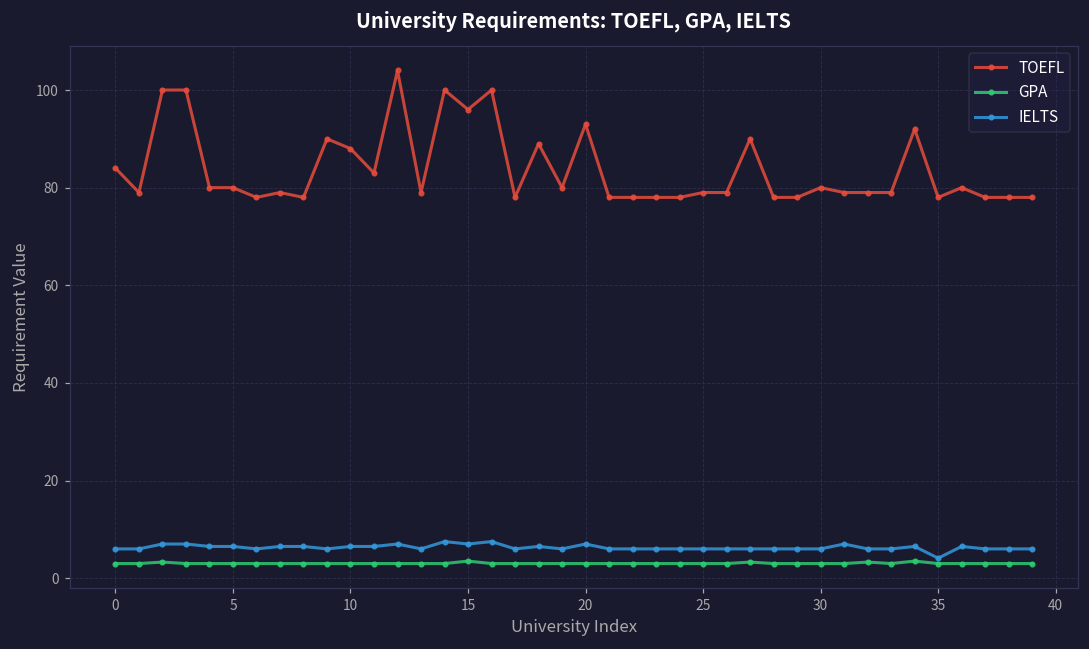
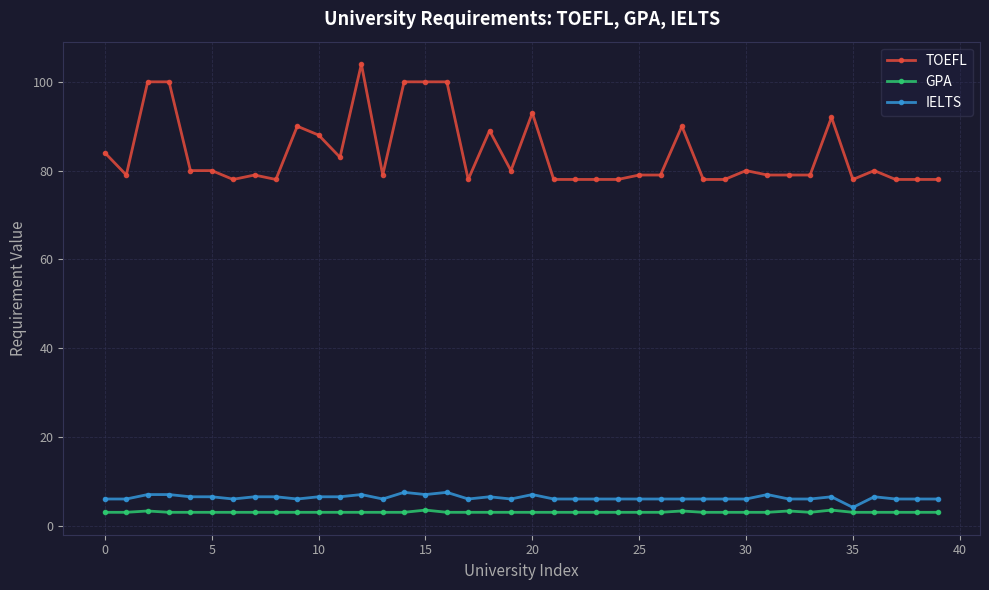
TOEFL, 15: 96 -> 100
